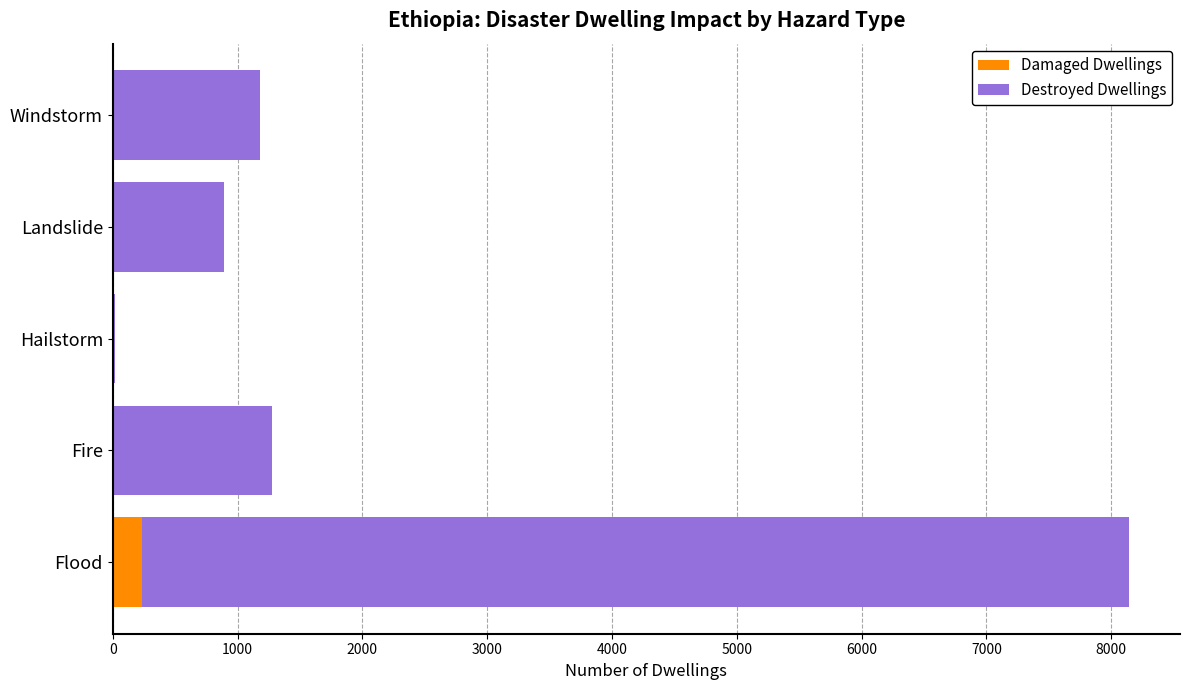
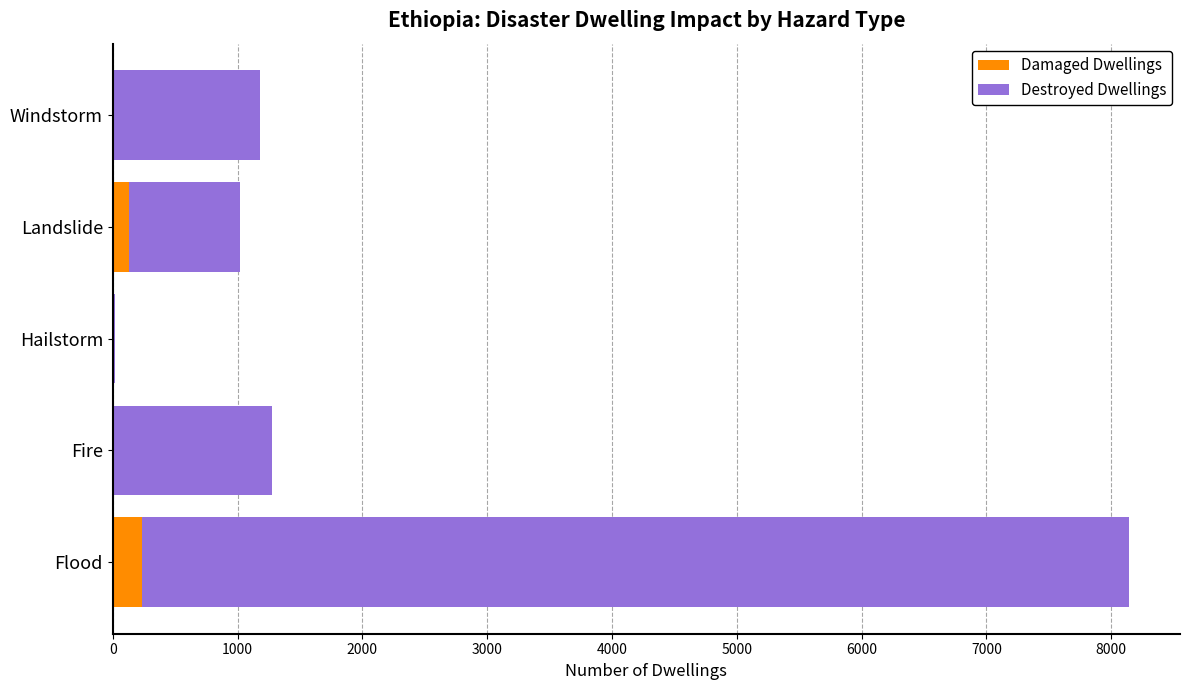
Damaged Dwellings, Landslide: 0 -> 130
